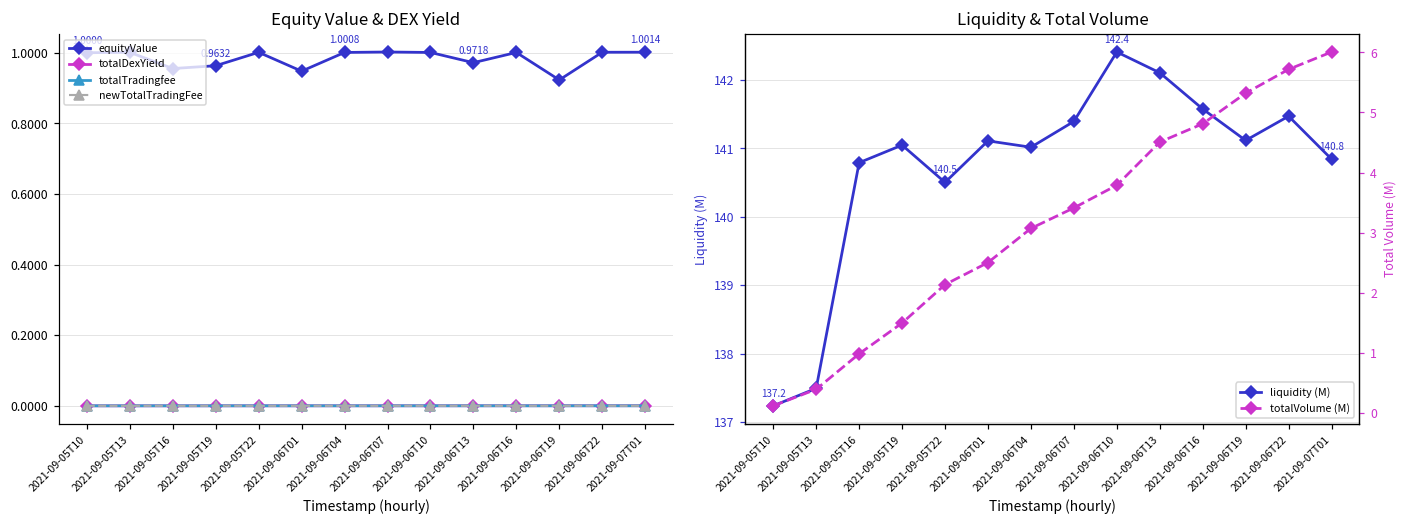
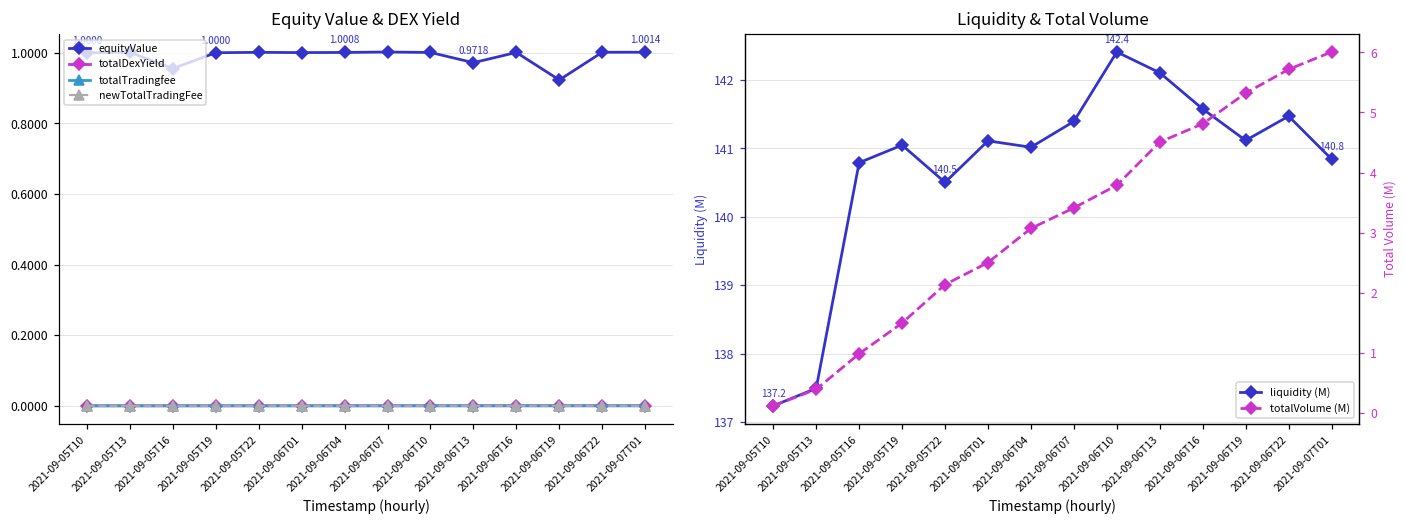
Equity Value & DEX Yield, equityValue, 2021-09-05T19: 0.96 -> 1.00
Equity Value & DEX Yield, equityValue, 2021-09-06T01: 0.95 -> 1.00
